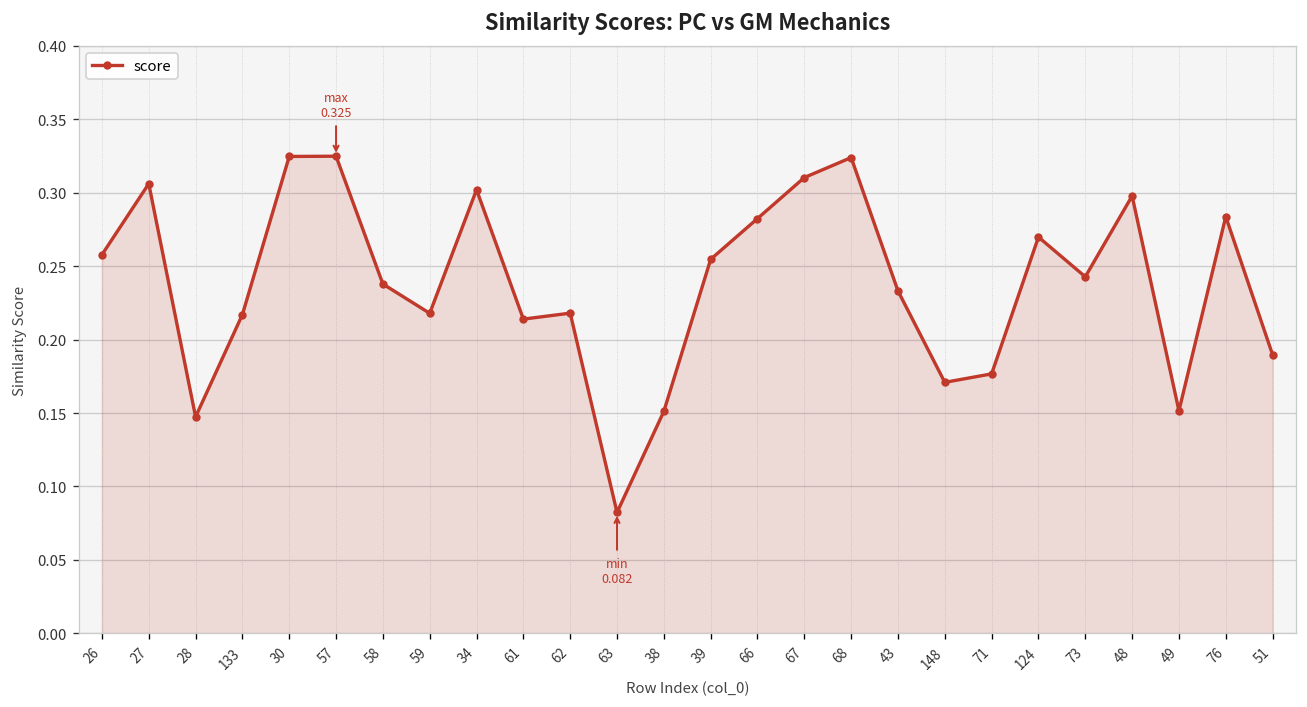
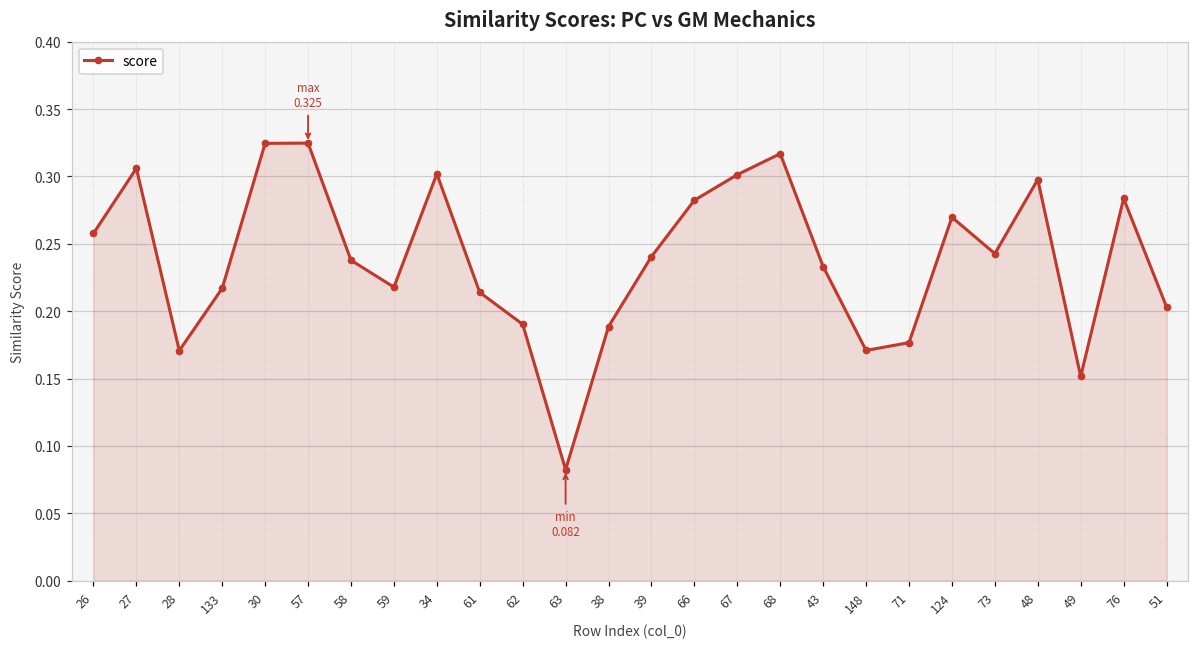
28: 0.147 -> 0.171
62: 0.218 -> 0.190
38: 0.151 -> 0.189
39: 0.255 -> 0.241
67: 0.310 -> 0.301
68: 0.324 -> 0.317
51: 0.190 -> 0.203
